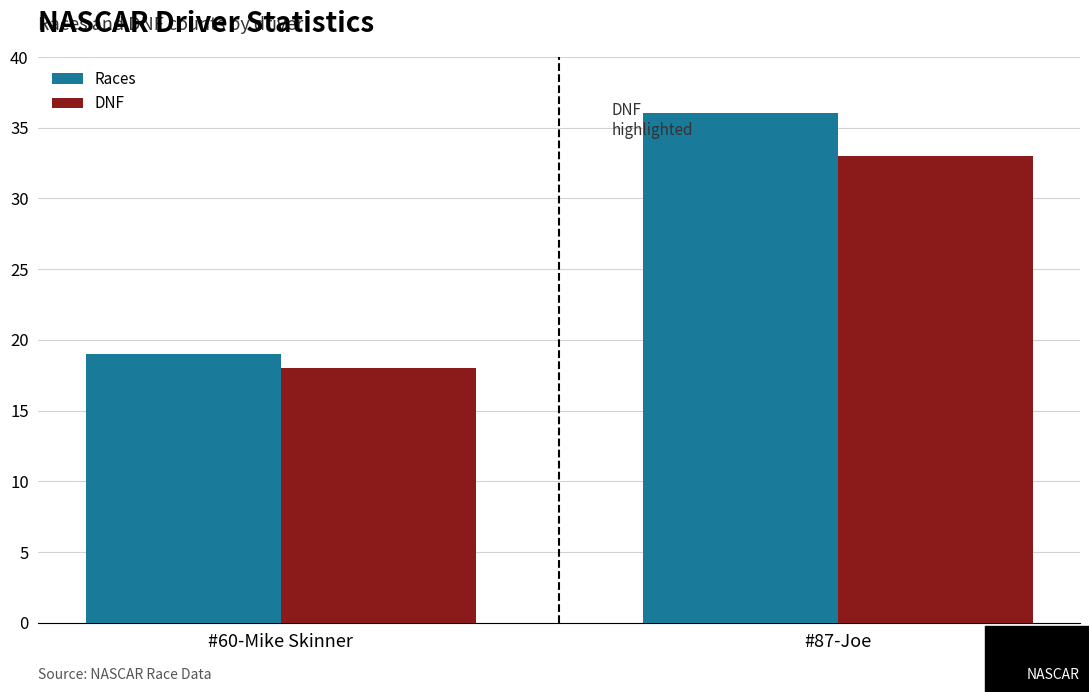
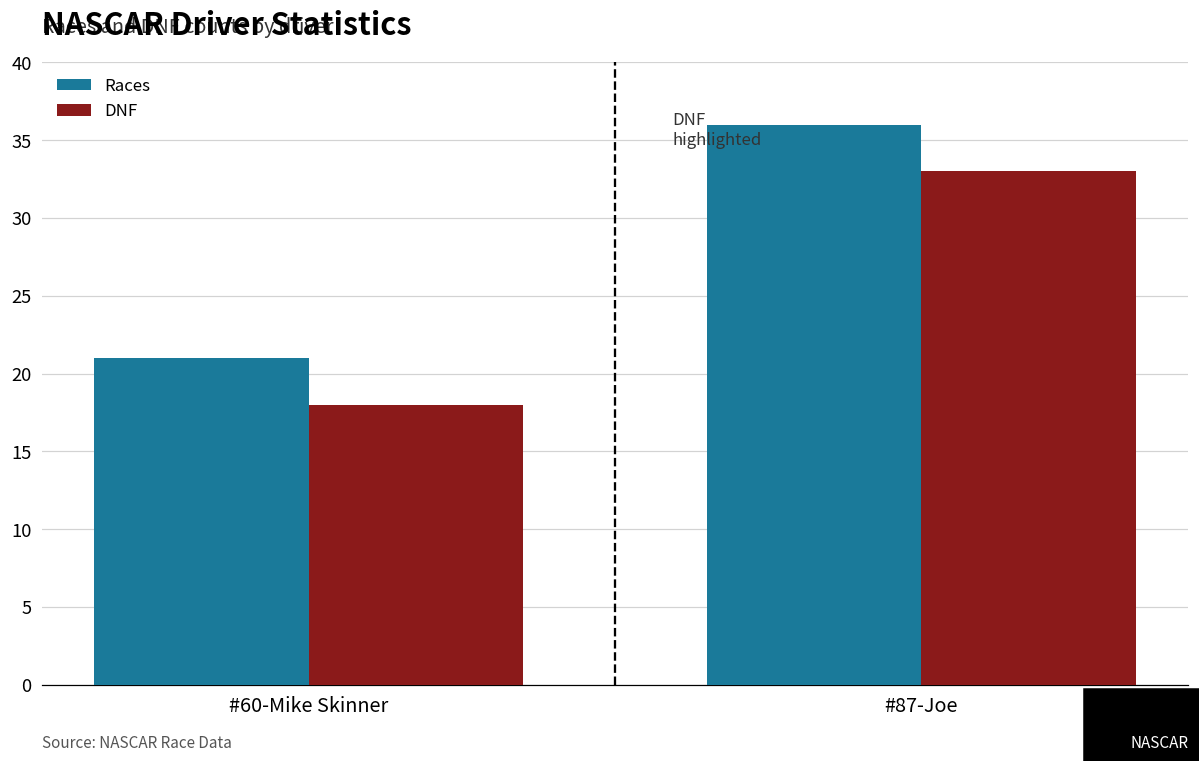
Races, #60-Mike Skinner: 19 -> 21
